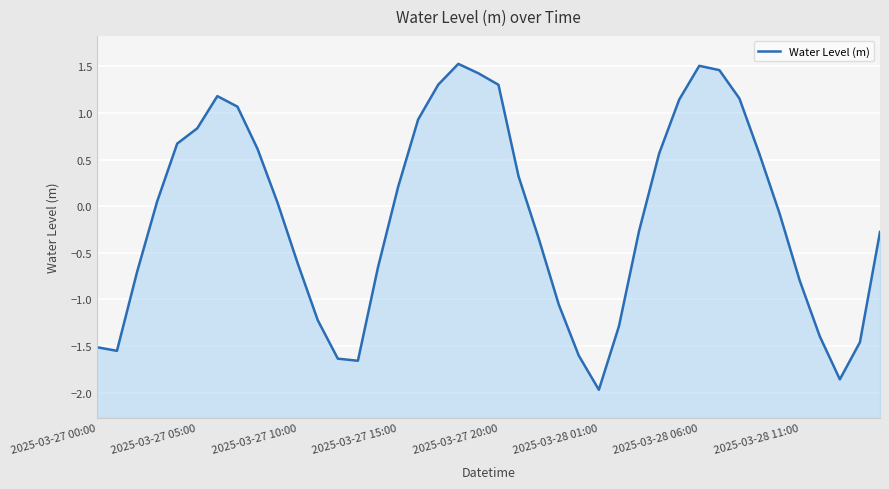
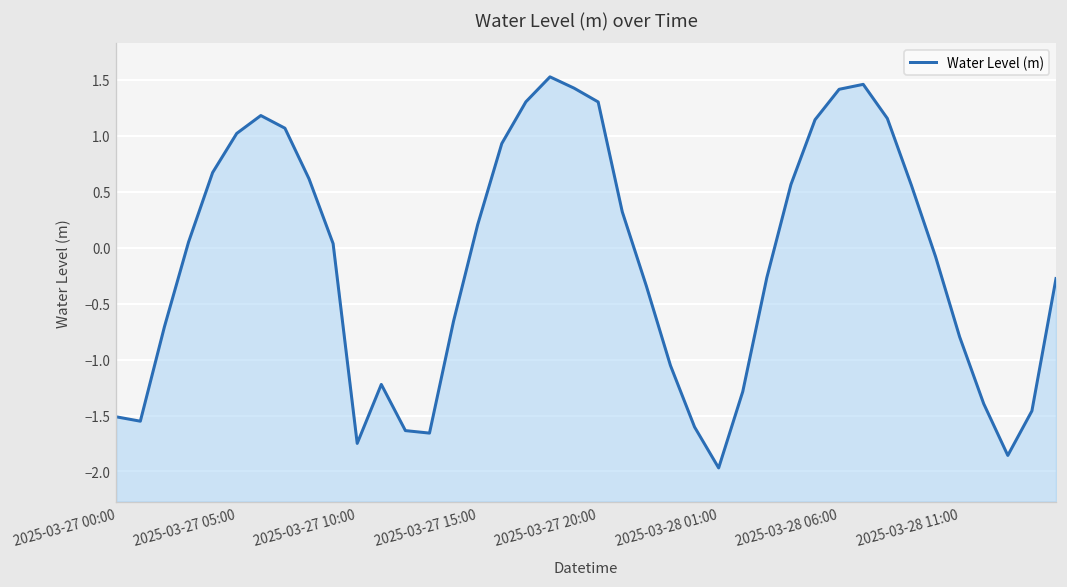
2025-03-27 05:00: 0.8 -> 1.0
2025-03-27 10:00: -0.6 -> -1.7
2025-03-28 06:00: 1.5 -> 1.4
